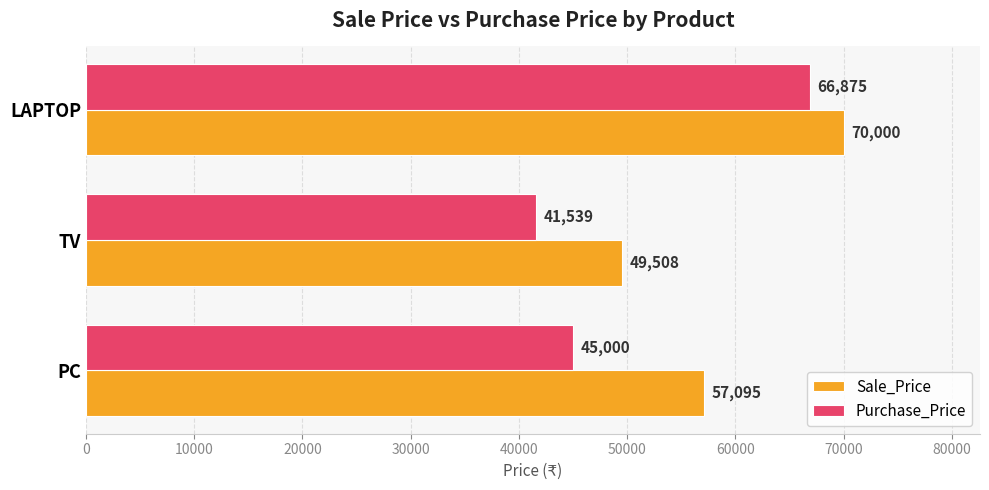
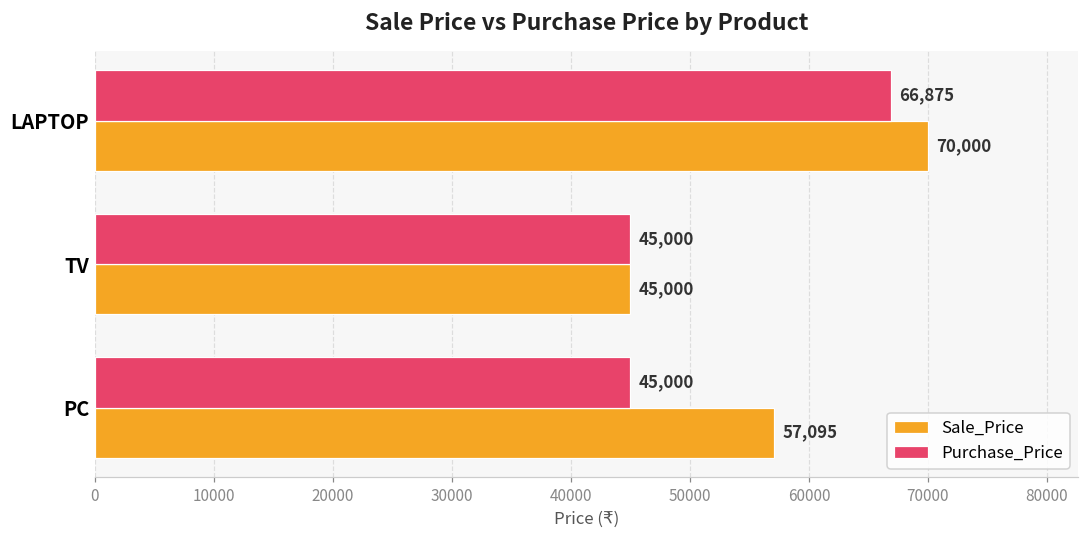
Purchase_Price, TV: 41,539 -> 45,000
Sale_Price, TV: 49,508 -> 45,000
